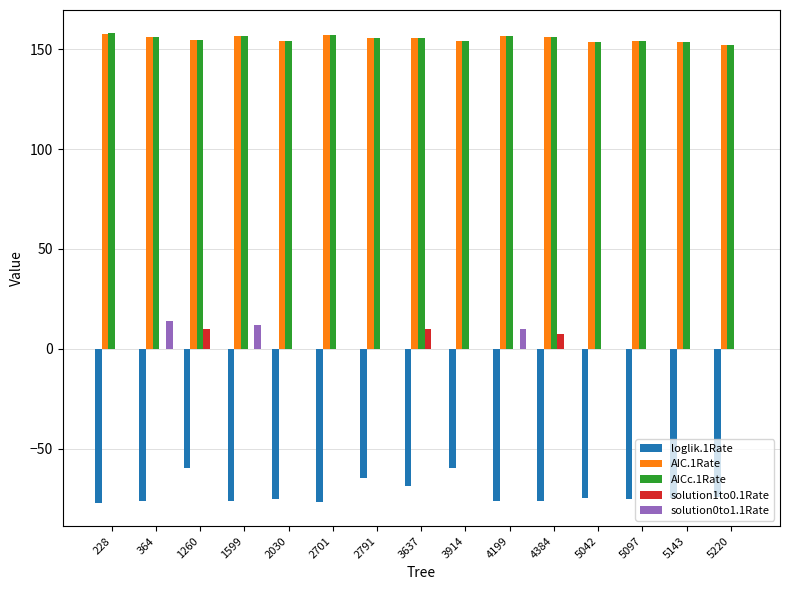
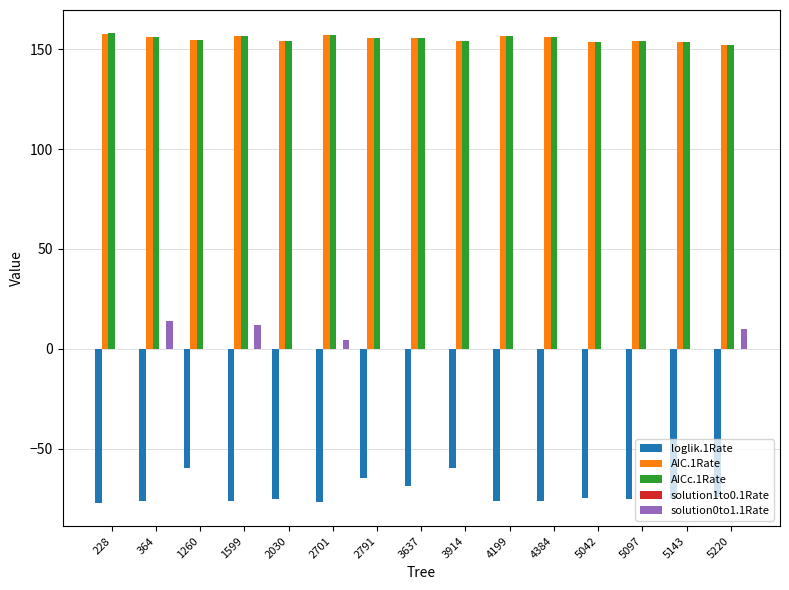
solution1to0.1Rate, 1260: 10 -> 0
solution0to1.1Rate, 2701: 0 -> 5
solution1to0.1Rate, 3637: 10 -> 0
solution0to1.1Rate, 4199: 10 -> 0
solution1to0.1Rate, 4384: 7 -> 0
solution0to1.1Rate, 5220: 0 -> 10
